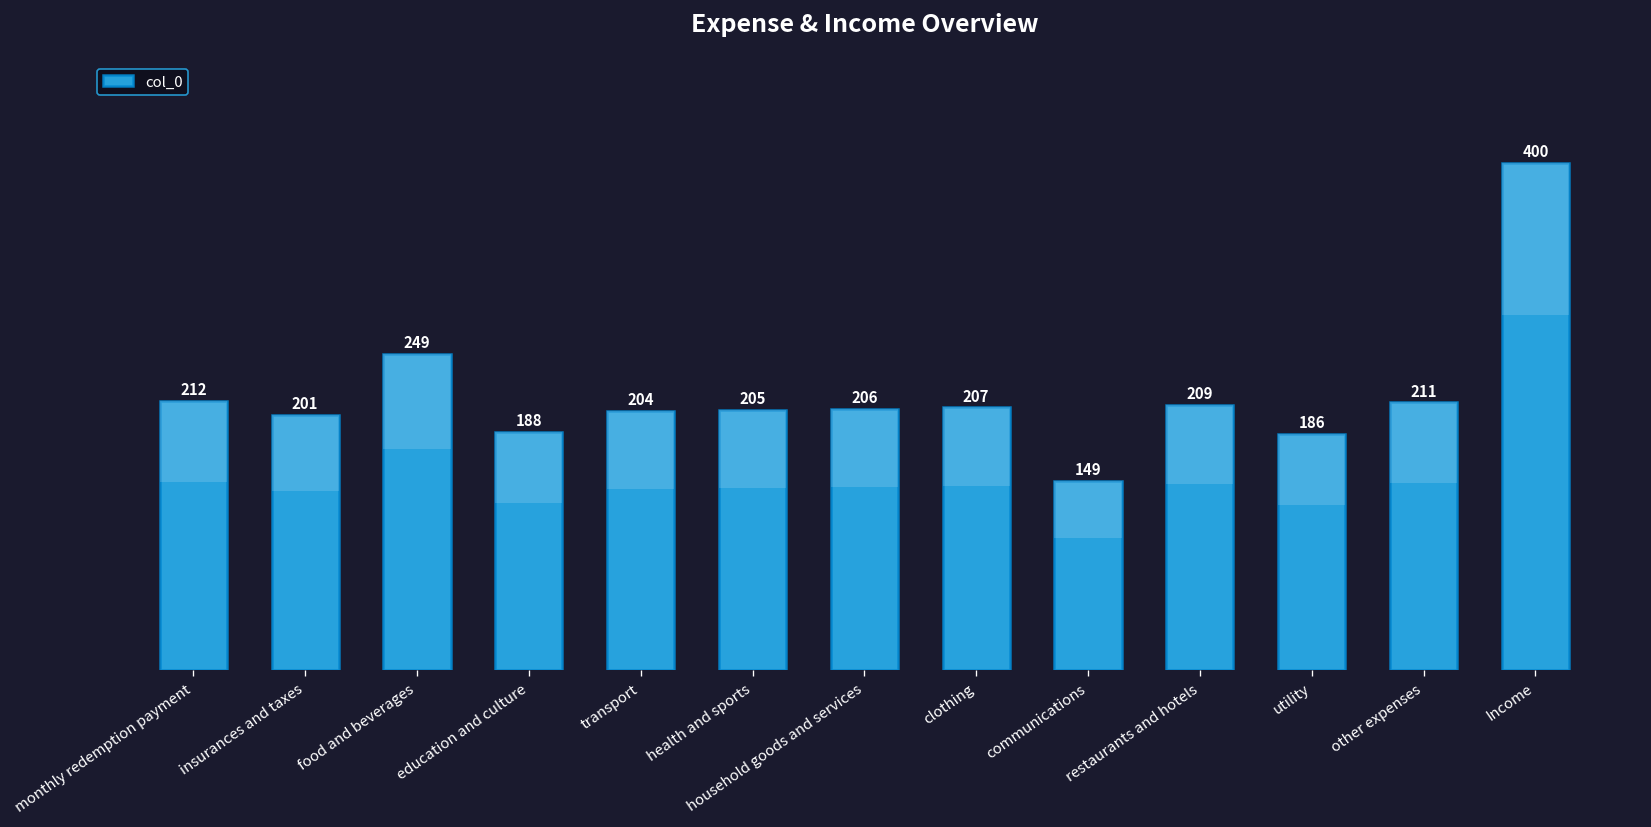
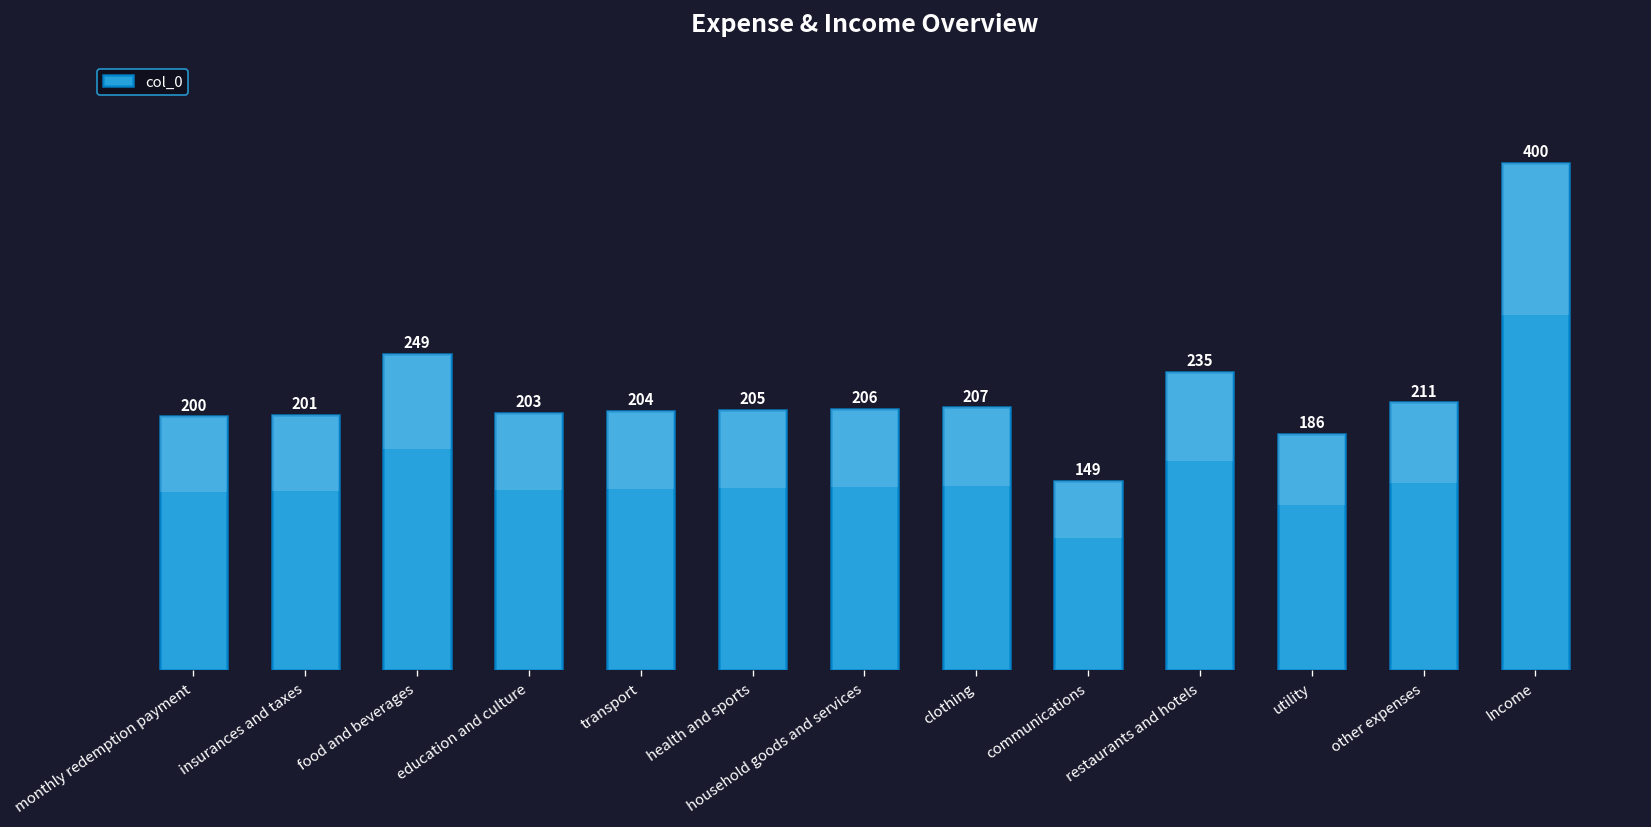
col_0, monthly redemption payment: 212 -> 200
col_0, education and culture: 188 -> 203
col_0, restaurants and hotels: 209 -> 235
